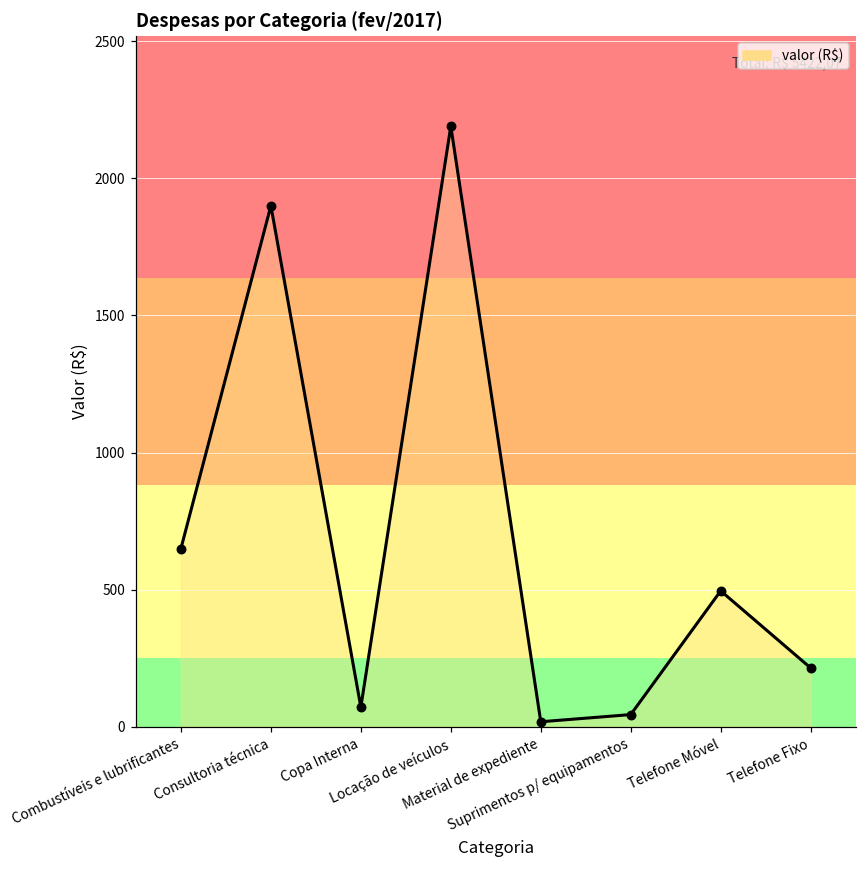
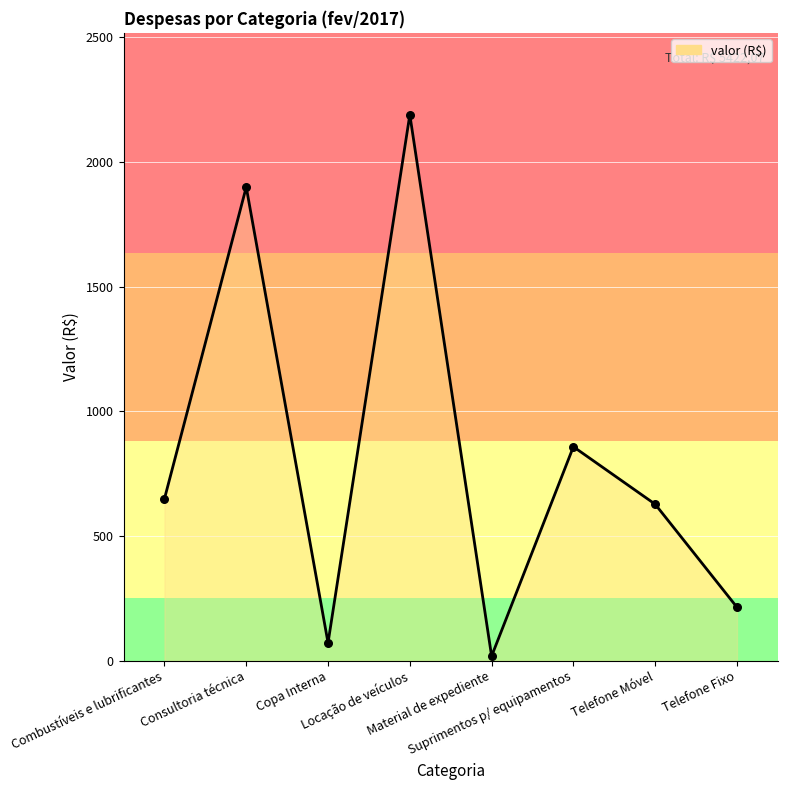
Suprimentos p/ equipamentos: 40 -> 860
Telefone Móvel: 500 -> 630
